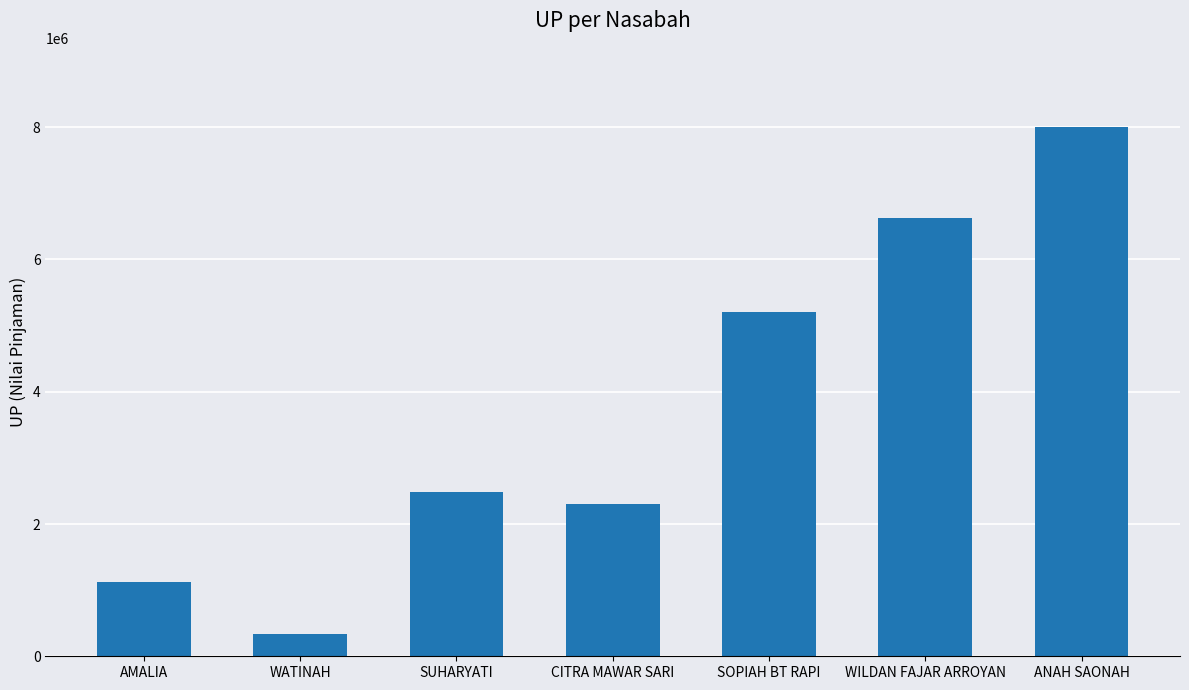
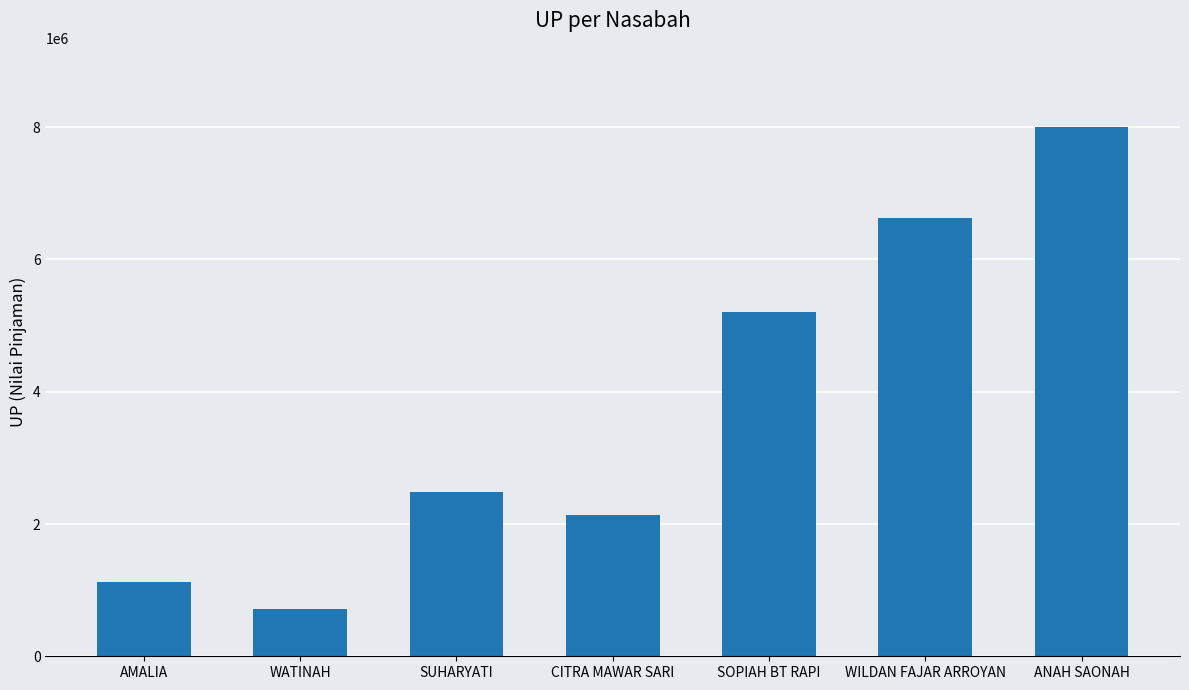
WATINAH: 300000 -> 700000
CITRA MAWAR SARI: 2300000 -> 2100000
